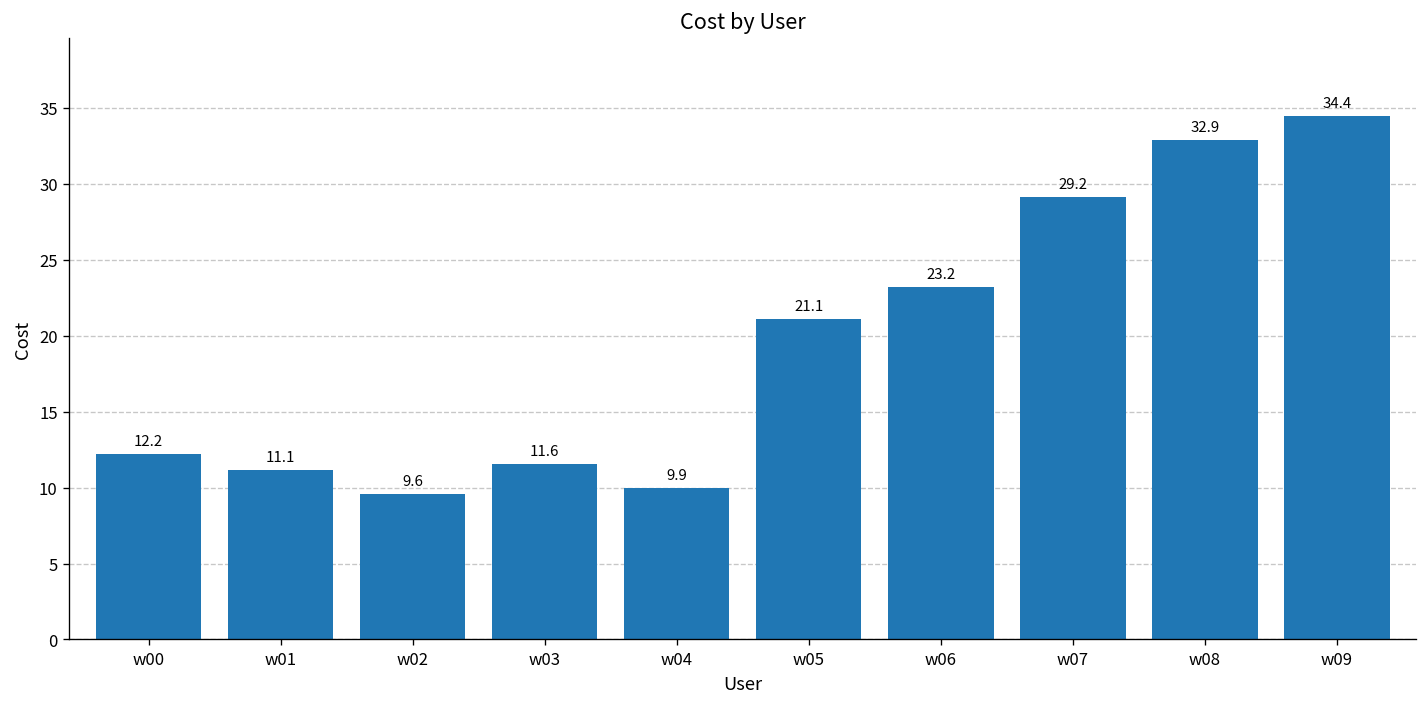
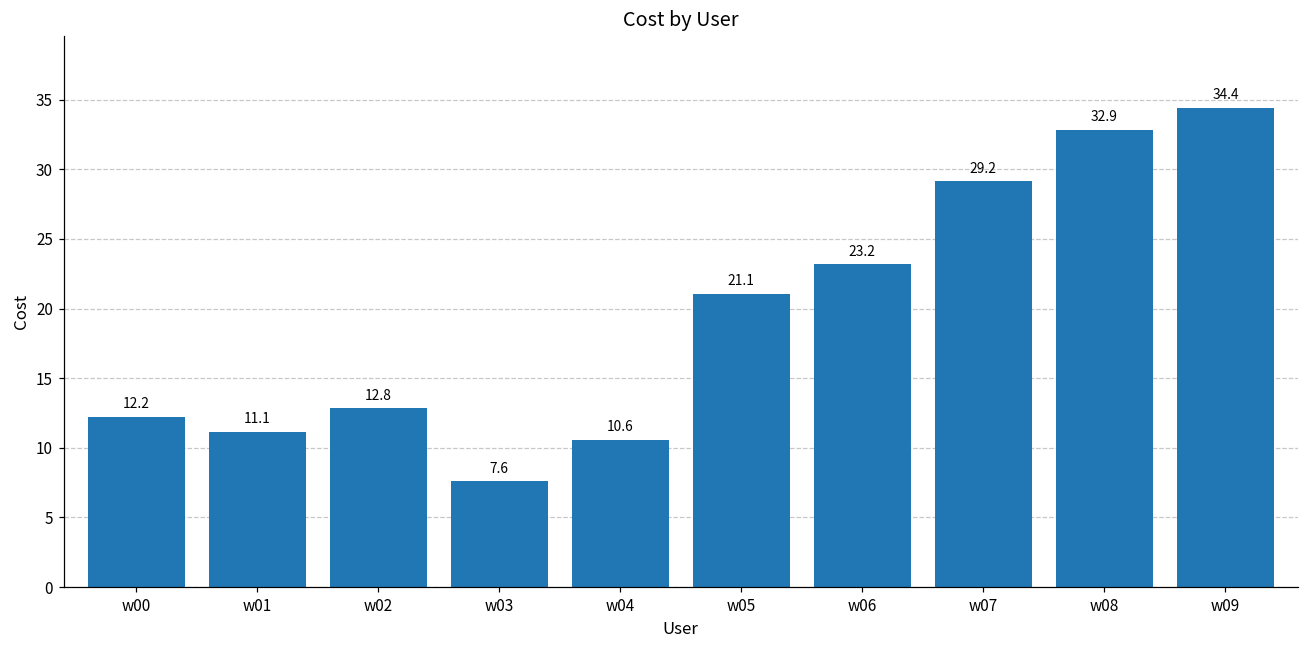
w02: 9.6 -> 12.8
w03: 11.6 -> 7.6
w04: 9.9 -> 10.6
